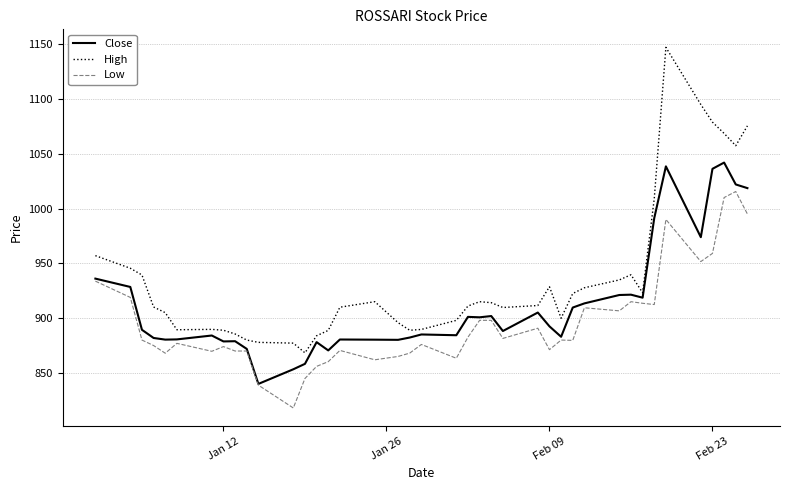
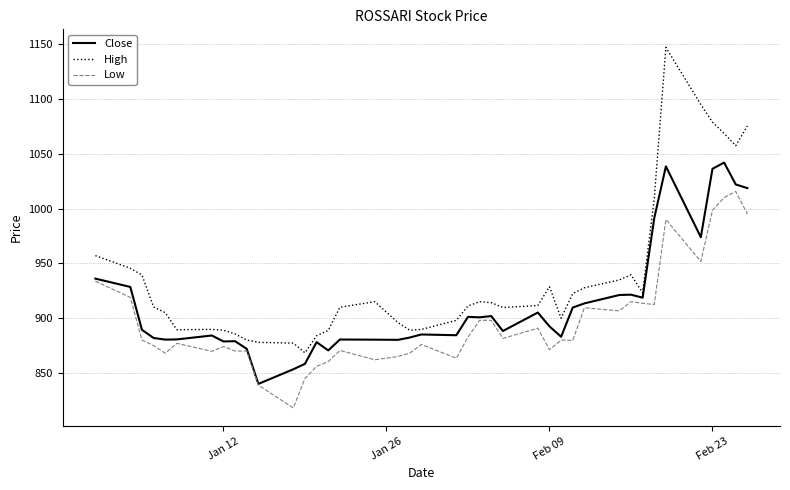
Low, Feb 23: 959 -> 998
